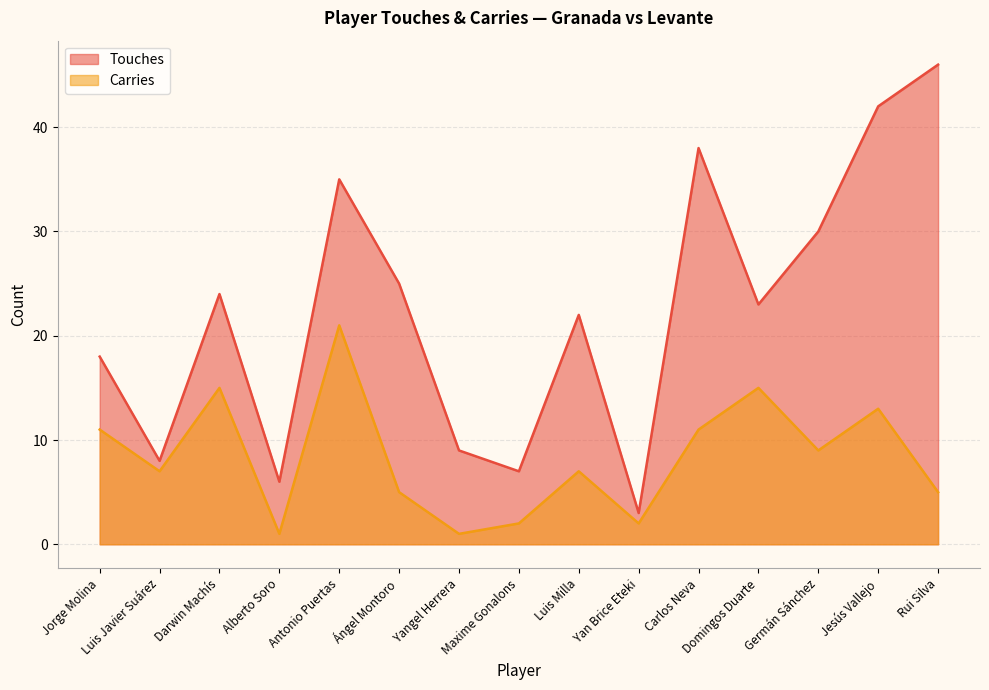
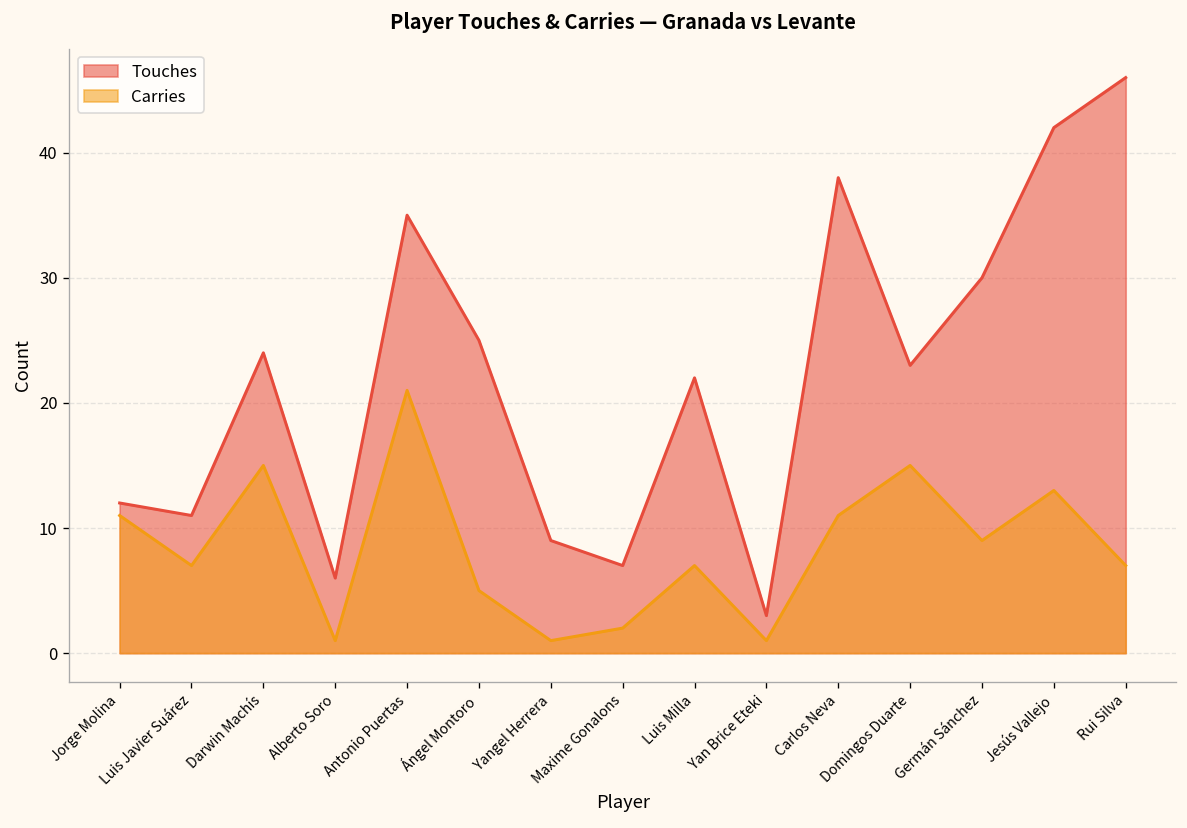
Touches, Jorge Molina: 18 -> 12
Touches, Luis Javier Suárez: 8 -> 11
Carries, Yan Brice Eteki: 2 -> 1
Carries, Rui Silva: 5 -> 7
